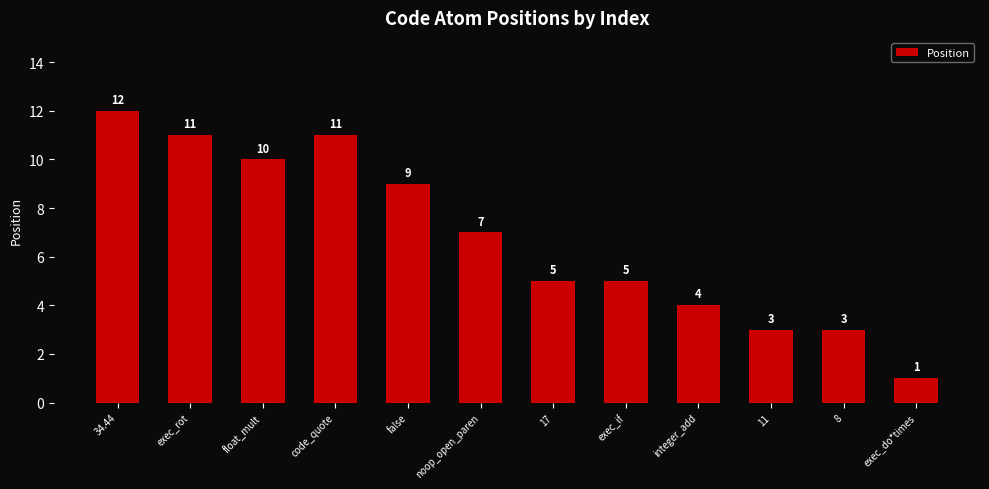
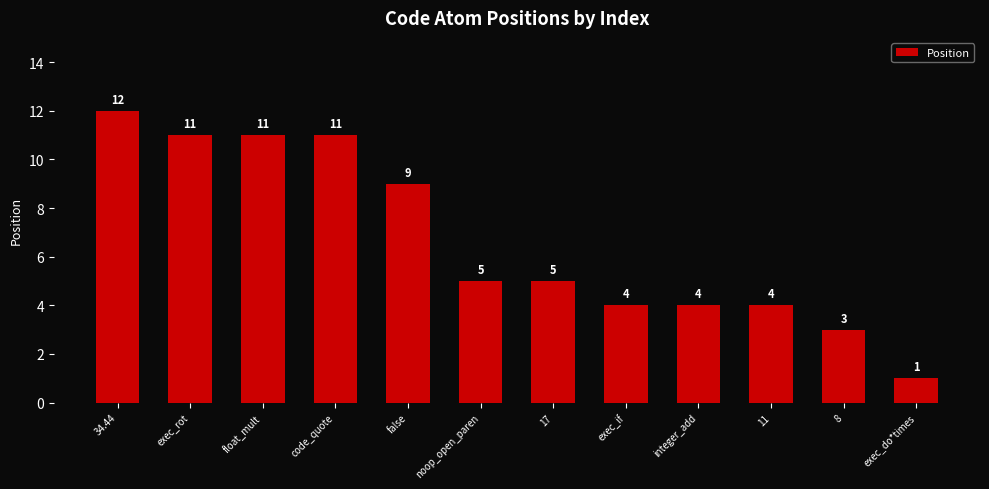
float_mult: 10 -> 11
noop_open_paren: 7 -> 5
exec_if: 5 -> 4
11: 3 -> 4
